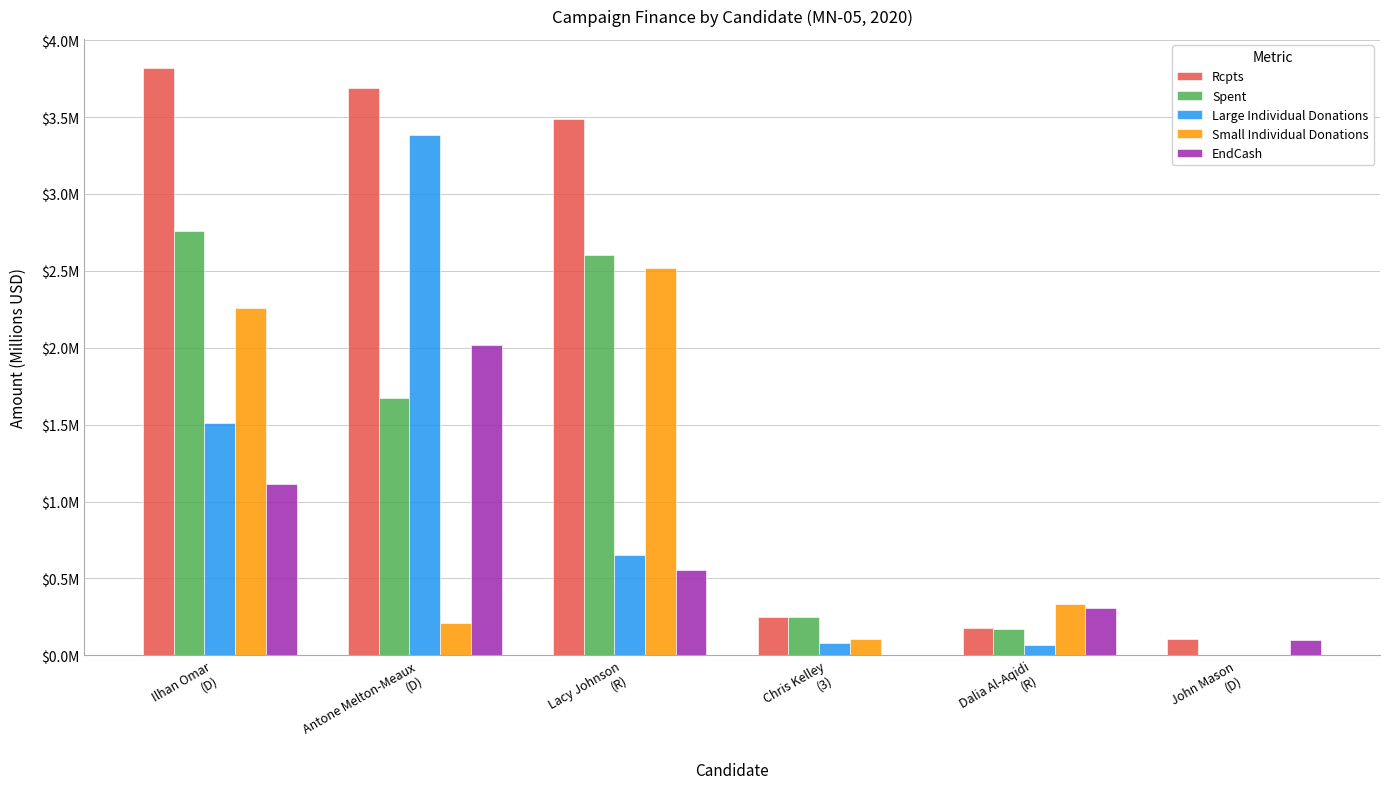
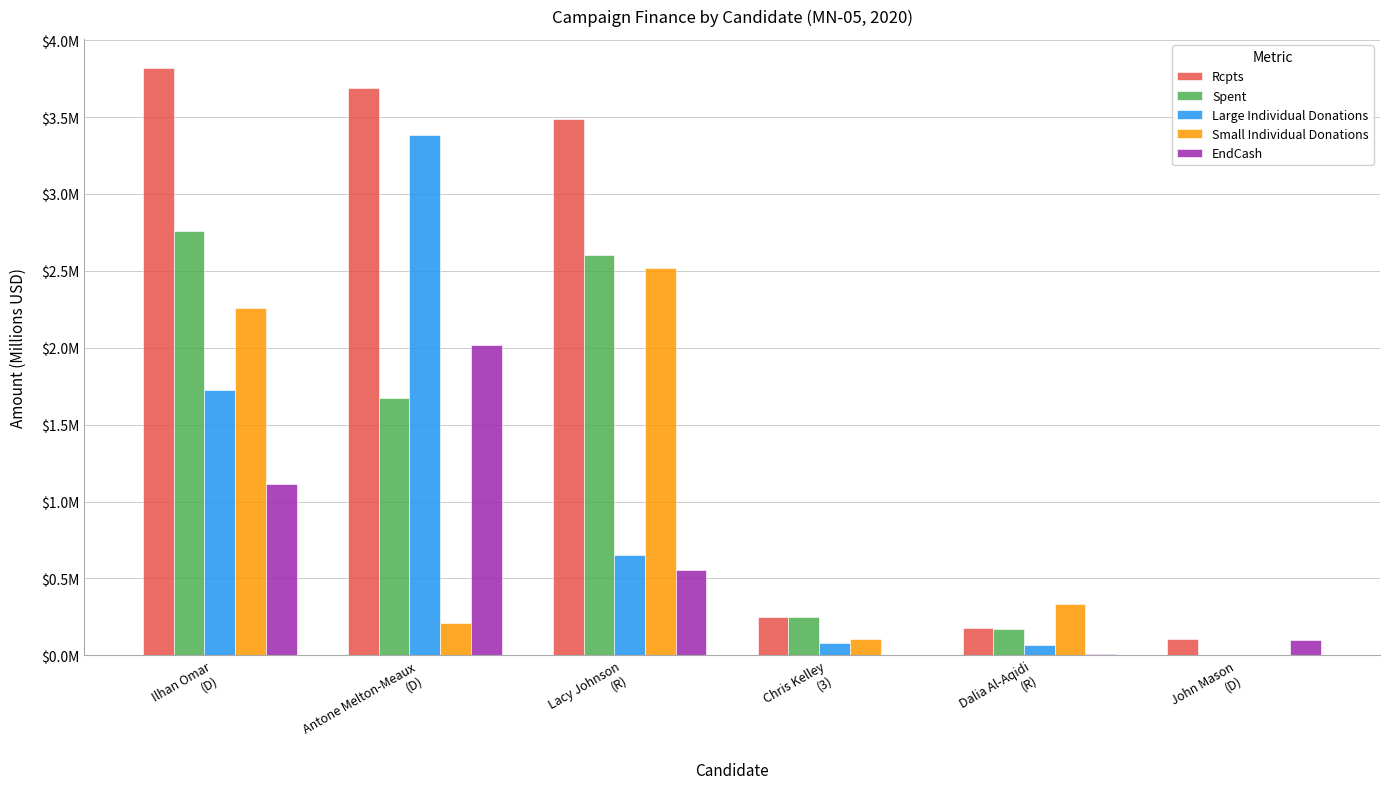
Large Individual Donations, Ilhan Omar (D): $1510000 -> $1730000
EndCash, Dalia Al-Aqidi (R): $310000 -> $10000
